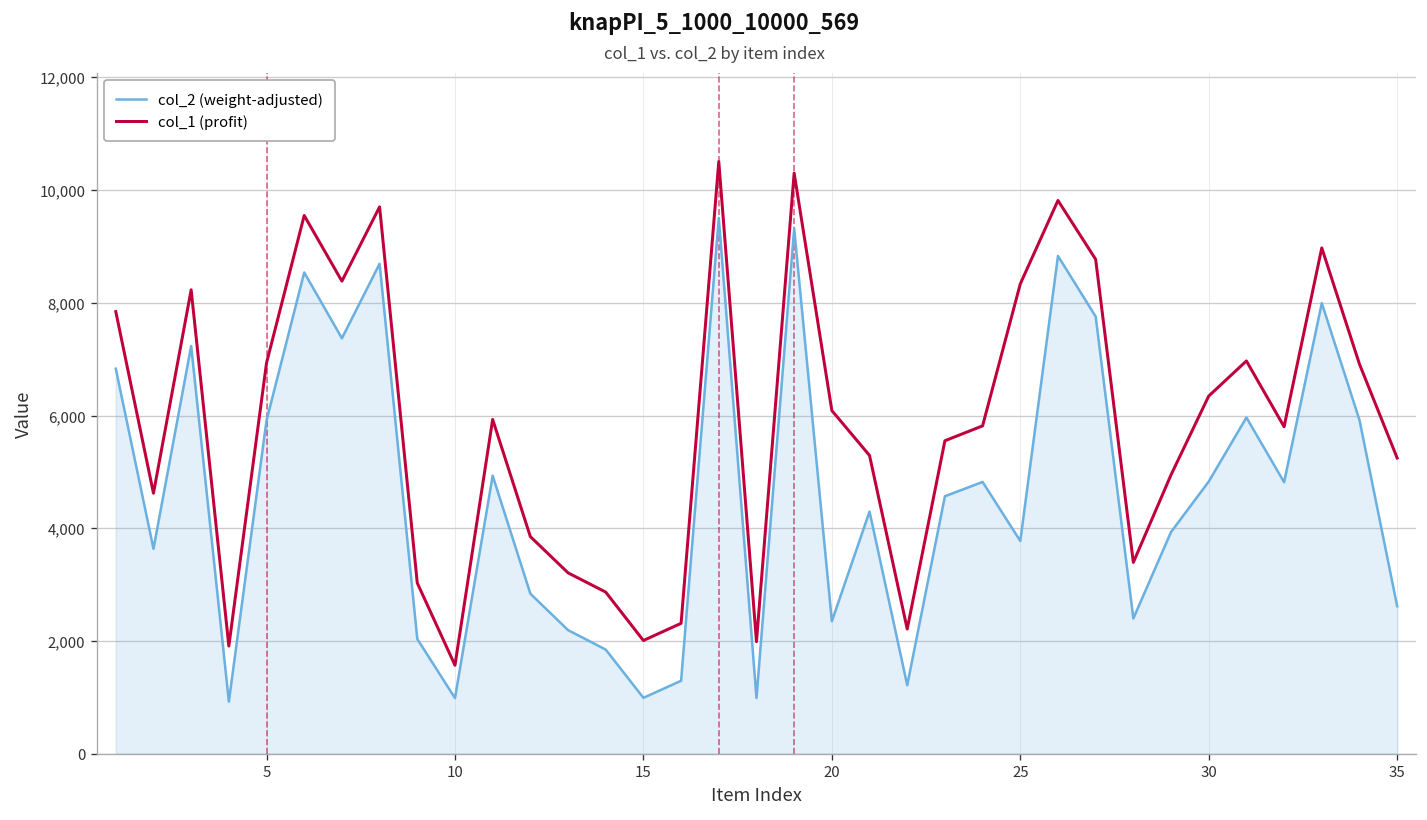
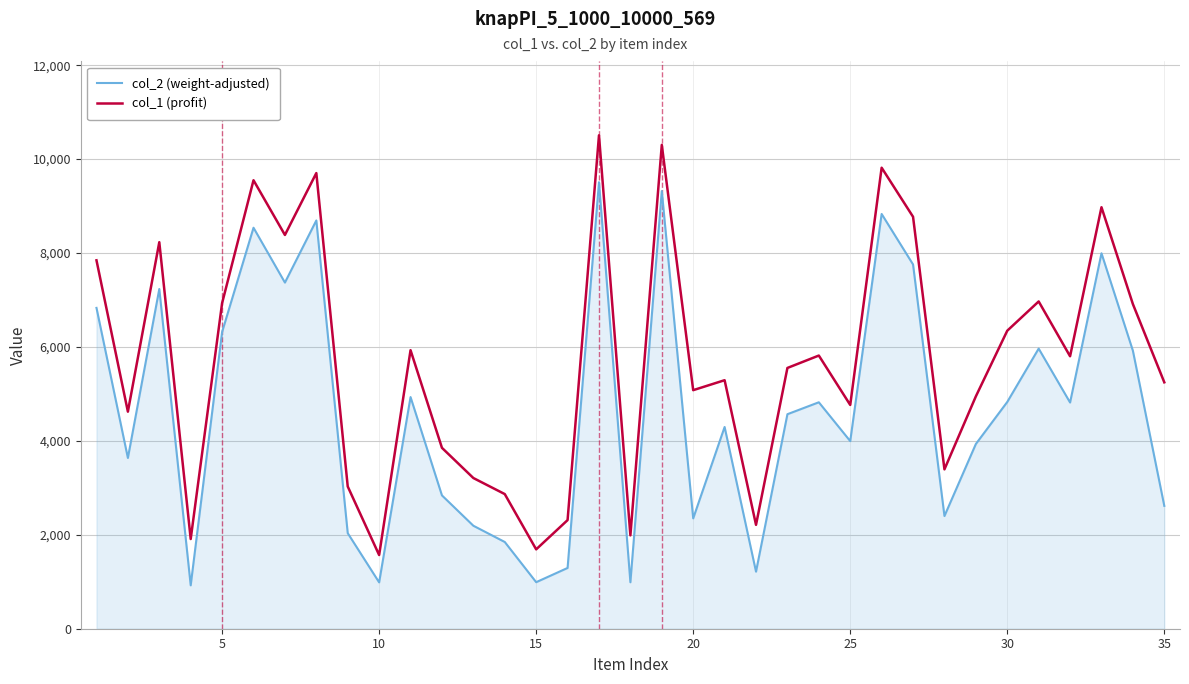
col_2 (weight-adjusted), 5: 5,900 -> 6,300
col_1 (profit), 15: 2,000 -> 1,700
col_1 (profit), 20: 6,100 -> 5,100
col_2 (weight-adjusted), 25: 3,800 -> 4,000
col_1 (profit), 25: 8,300 -> 4,800
